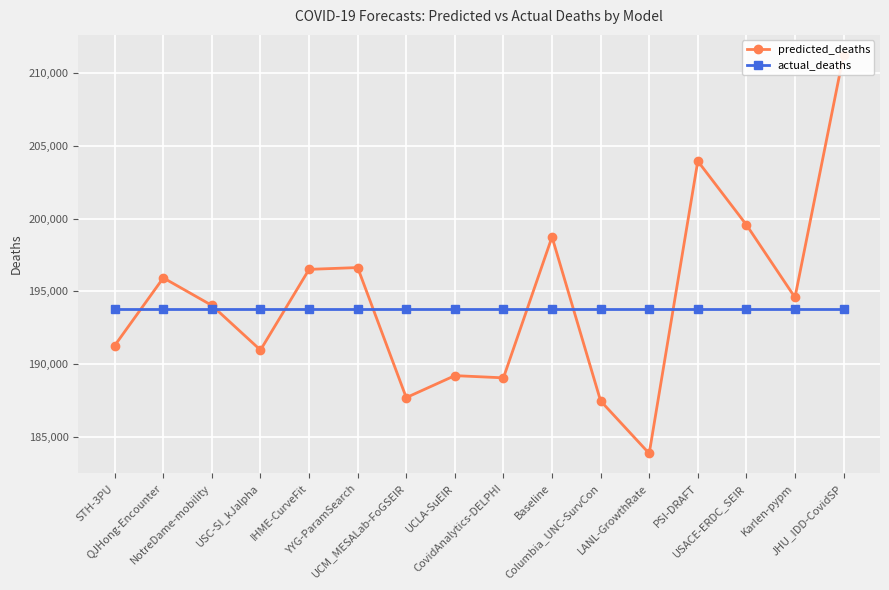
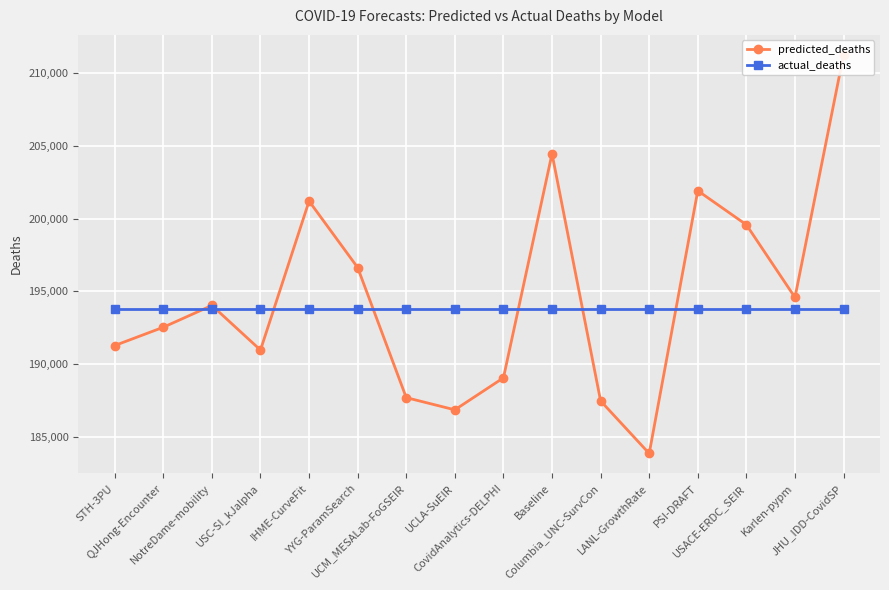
predicted_deaths, QJHong-Encounter: 195,900 -> 192,500
predicted_deaths, IHME-CurveFit: 196,500 -> 201,200
predicted_deaths, UCLA-SuEIR: 189,200 -> 186,900
predicted_deaths, Baseline: 198,700 -> 204,500
predicted_deaths, PSI-DRAFT: 204,000 -> 201,900
